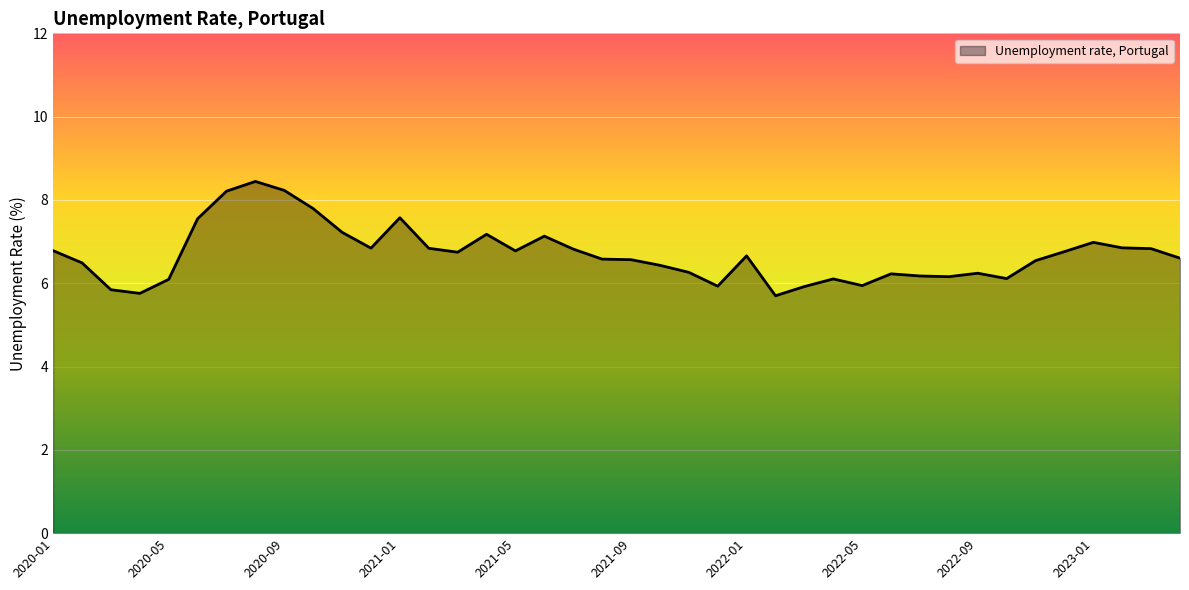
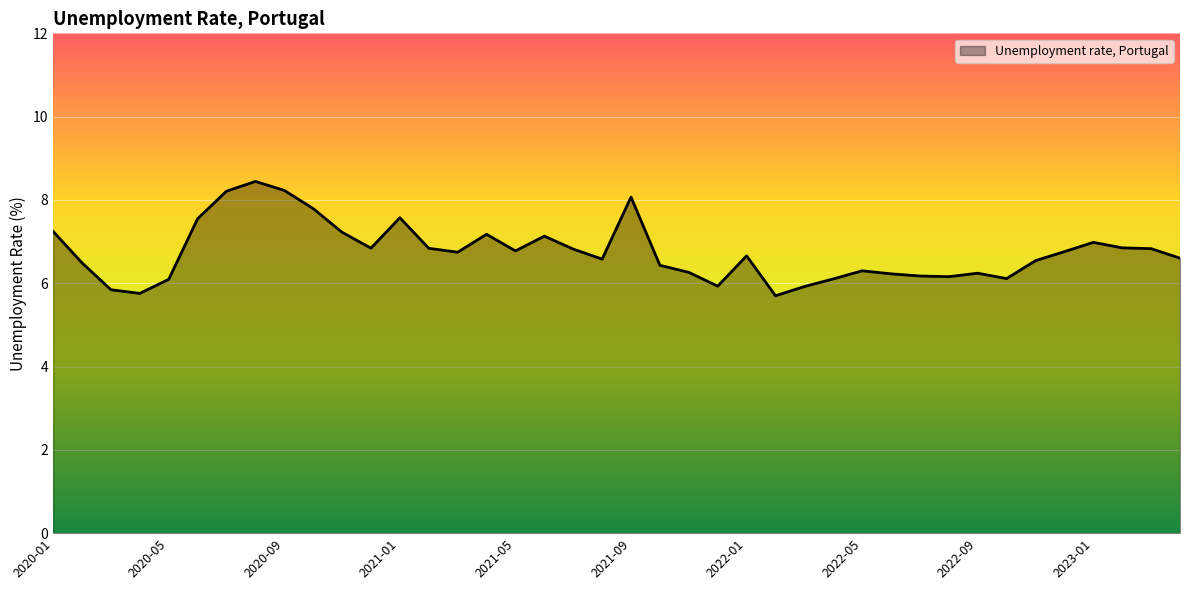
2020-01: 6.8 -> 7.2
2021-09: 6.6 -> 8.1
2022-05: 5.9 -> 6.3
